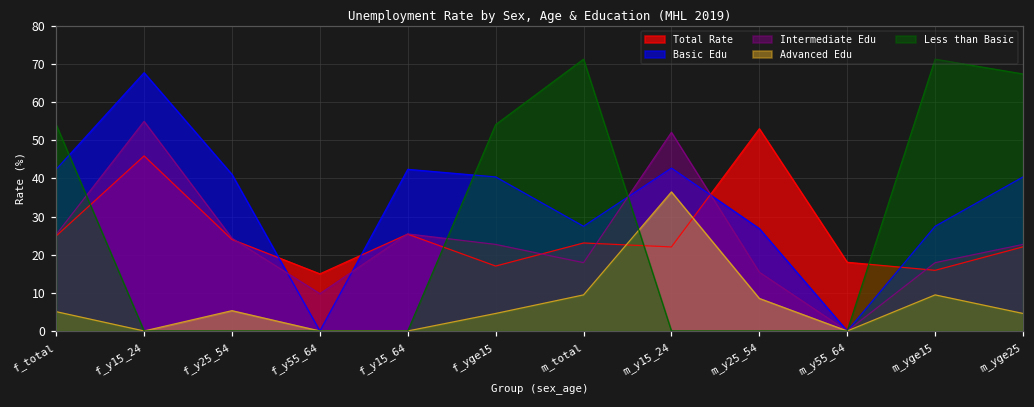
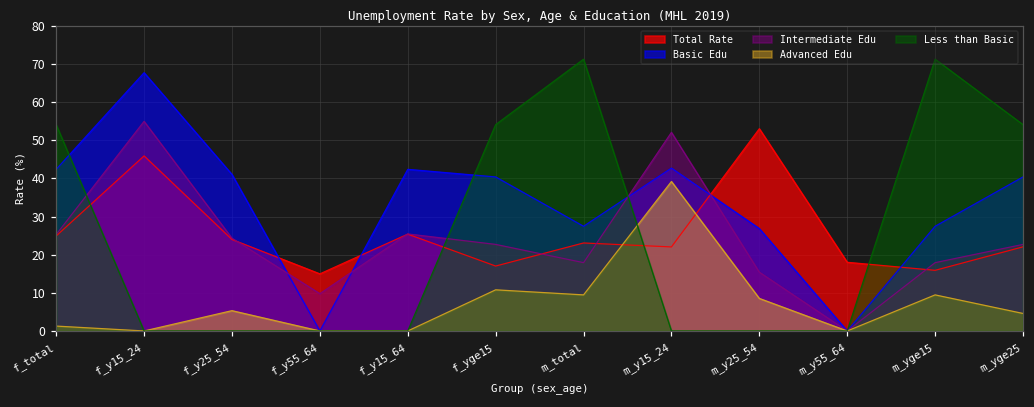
Advanced Edu, f_total: 5 -> 1
Advanced Edu, f_yge15: 5 -> 11
Advanced Edu, m_y15_24: 36 -> 39
Less than Basic, m_yge25: 67 -> 54
